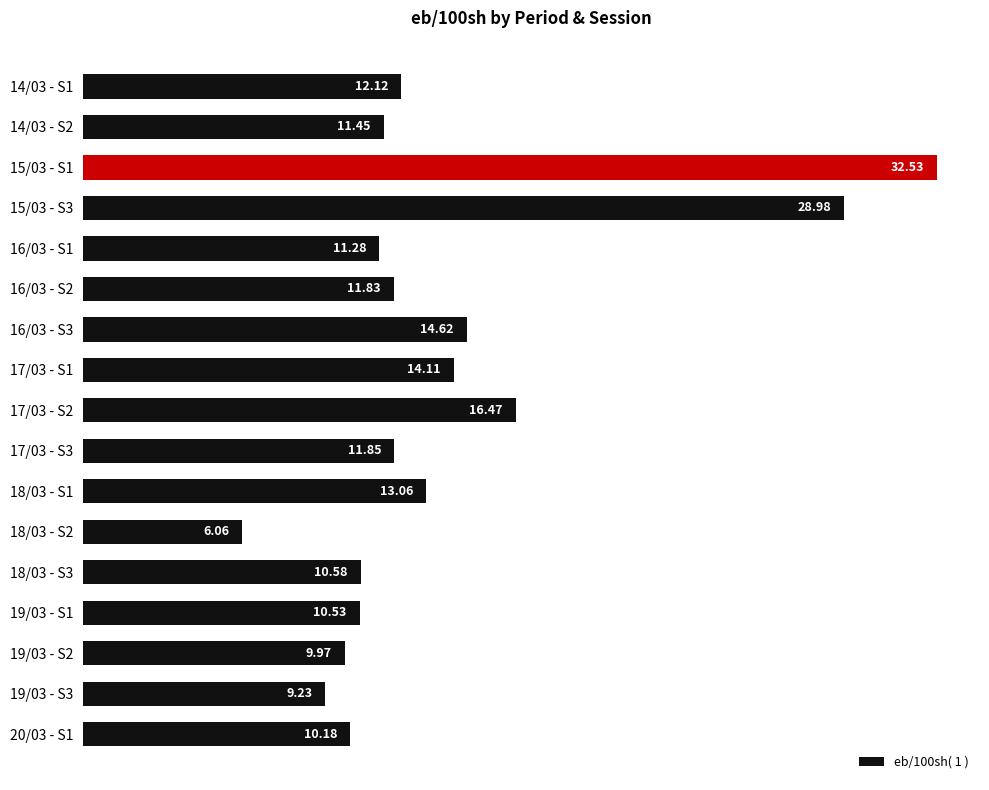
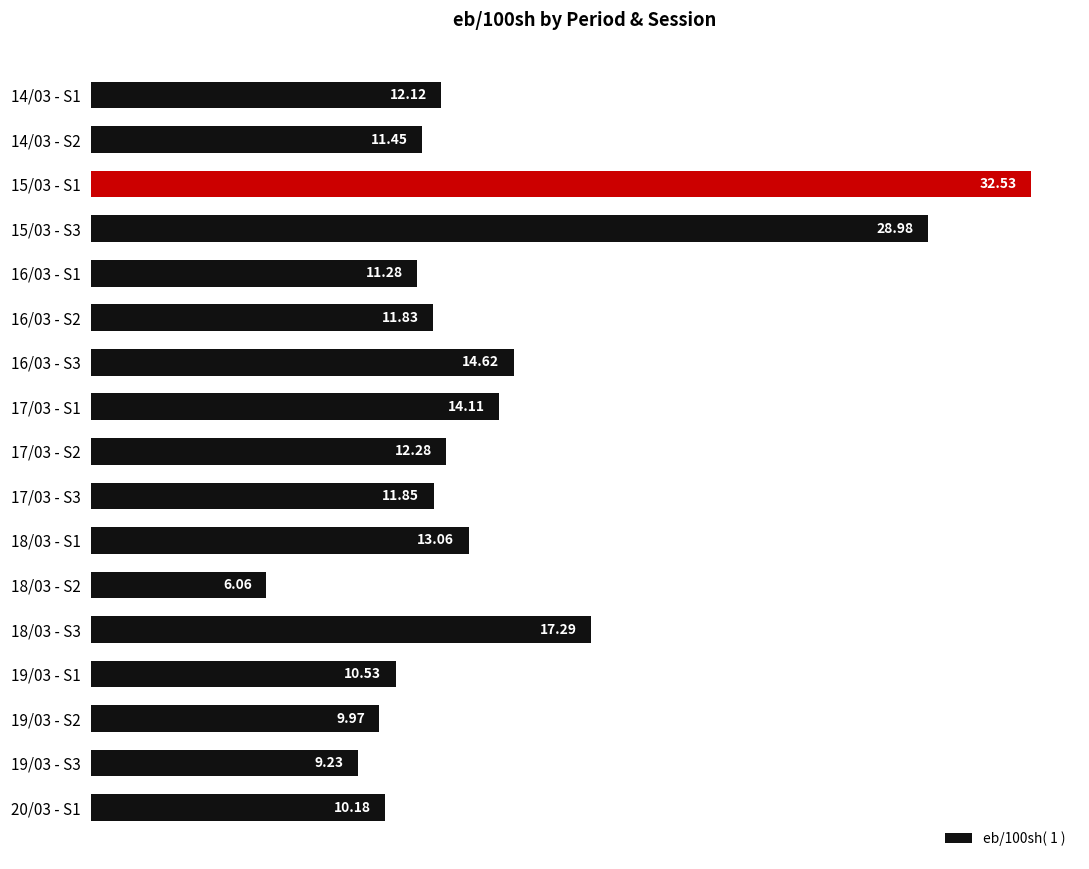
17/03 - S2: 16.47 -> 12.28
18/03 - S3: 10.58 -> 17.29
